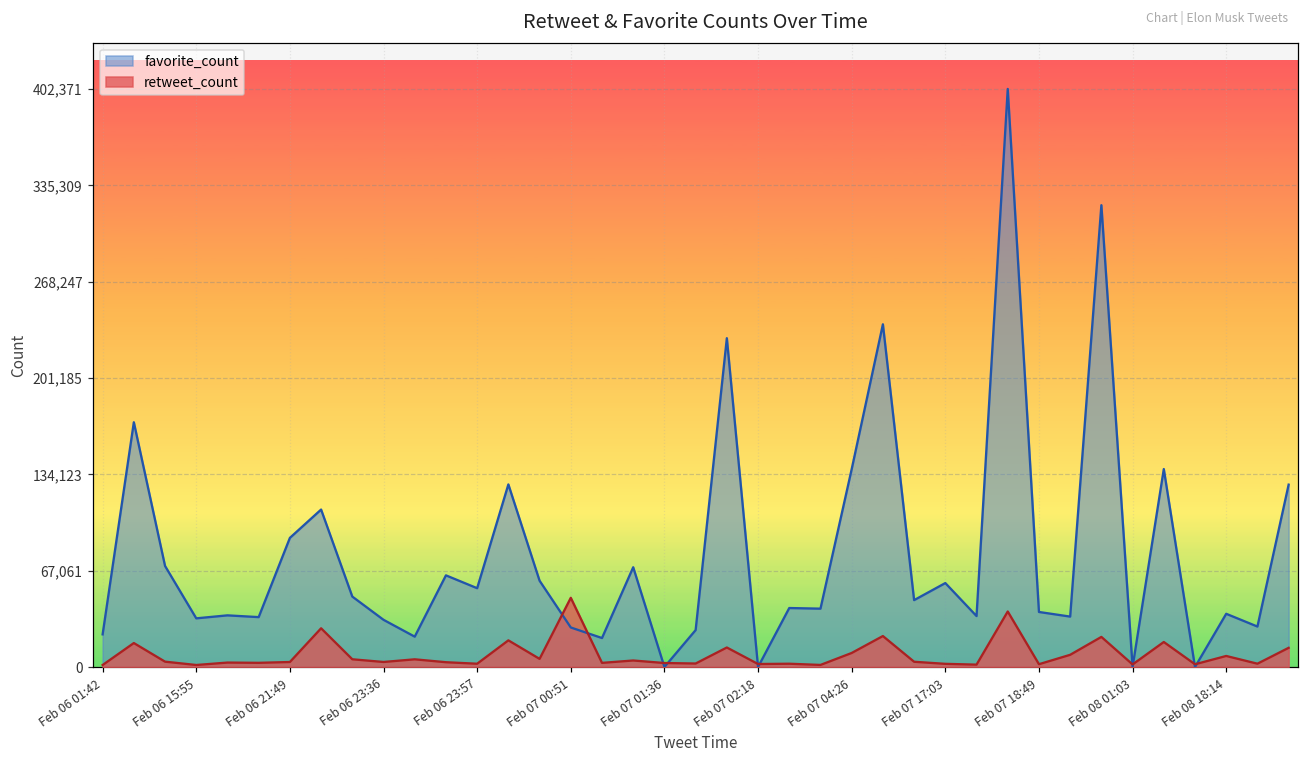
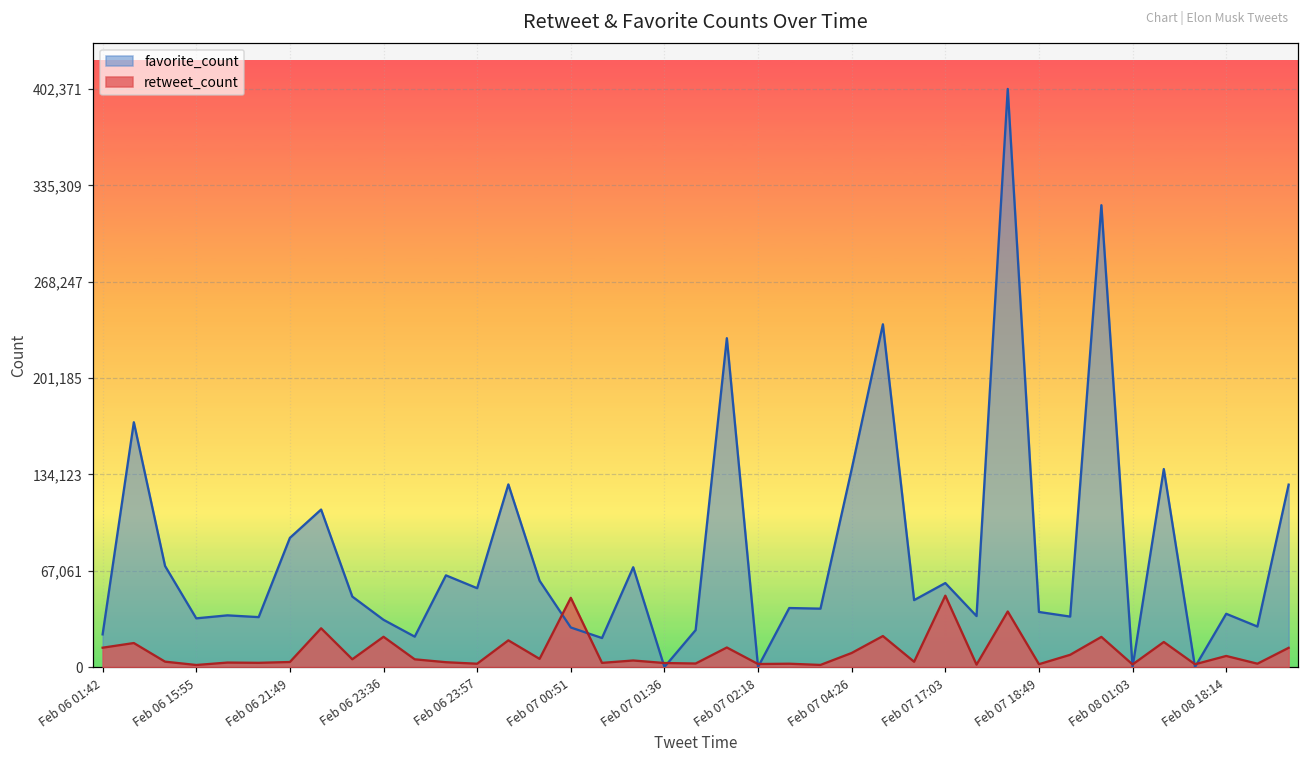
retweet_count, Feb 06 01:42: 1,000 -> 13,000
retweet_count, Feb 06 23:36: 4,000 -> 21,000
retweet_count, Feb 07 17:03: 2,000 -> 50,000
